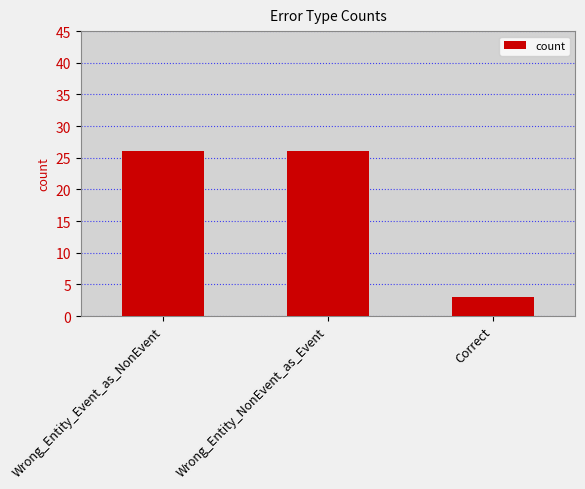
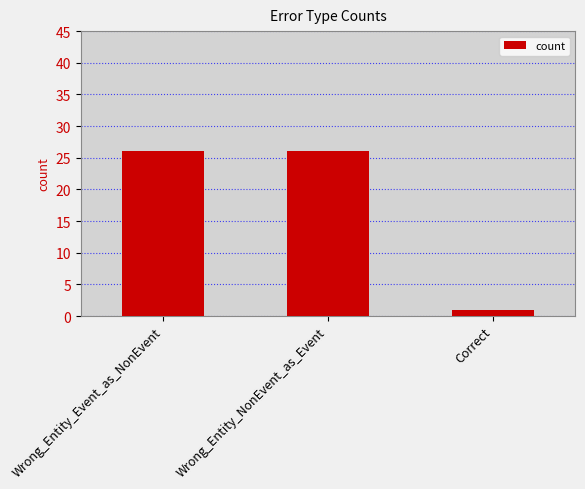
Correct: 3 -> 1
